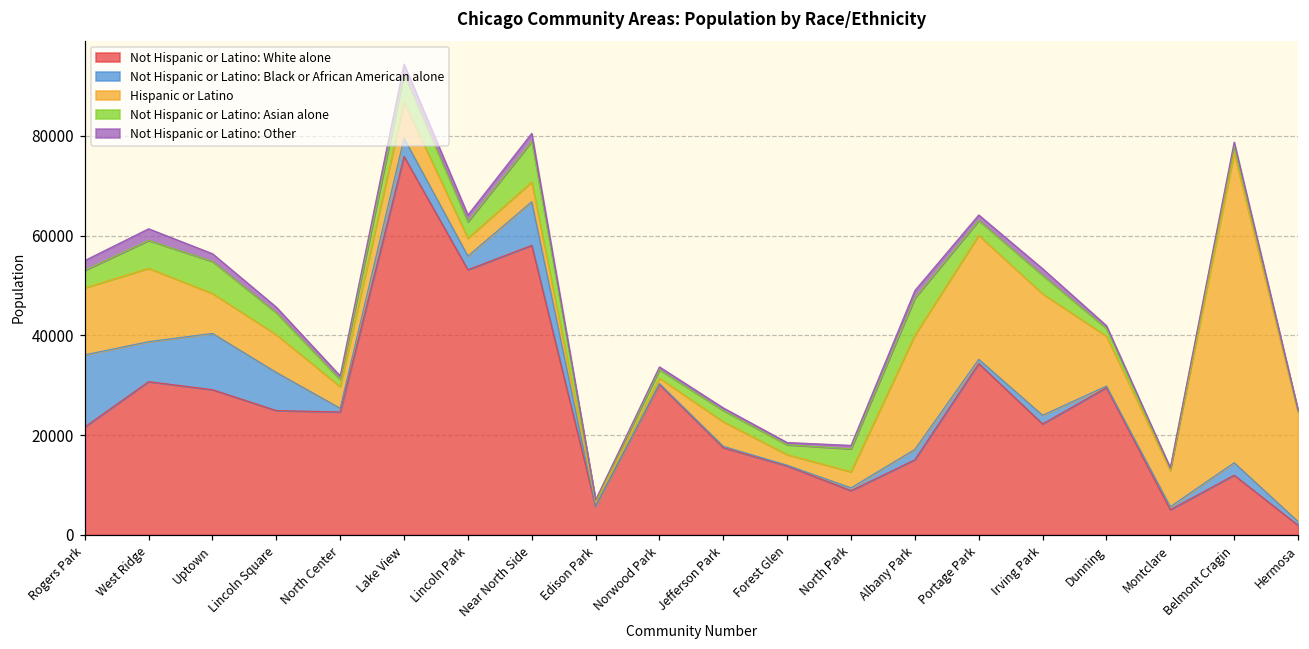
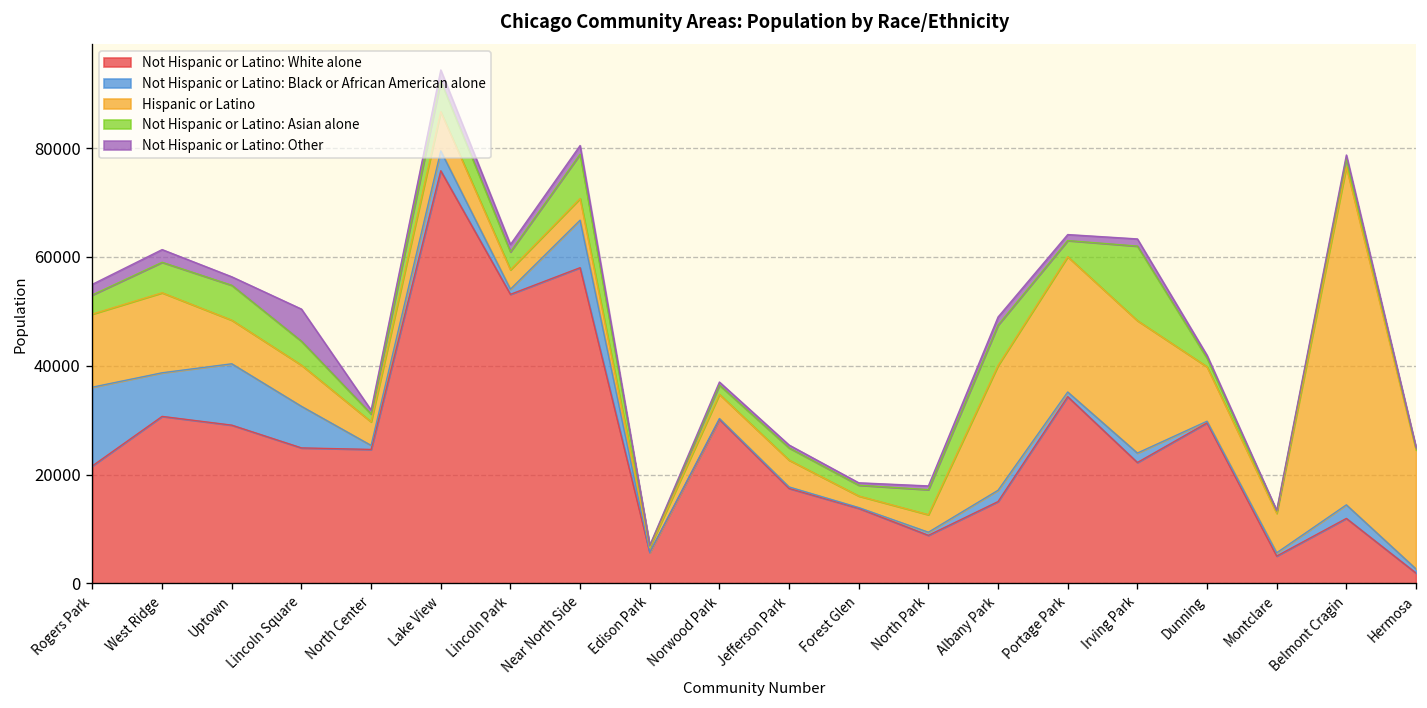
Not Hispanic or Latino: Other, Lincoln Square: 1000 -> 6000
Not Hispanic or Latino: Black or African American alone, Lincoln Park: 3000 -> 1000
Hispanic or Latino, Norwood Park: 1000 -> 4000
Not Hispanic or Latino: Asian alone, Irving Park: 4000 -> 14000
